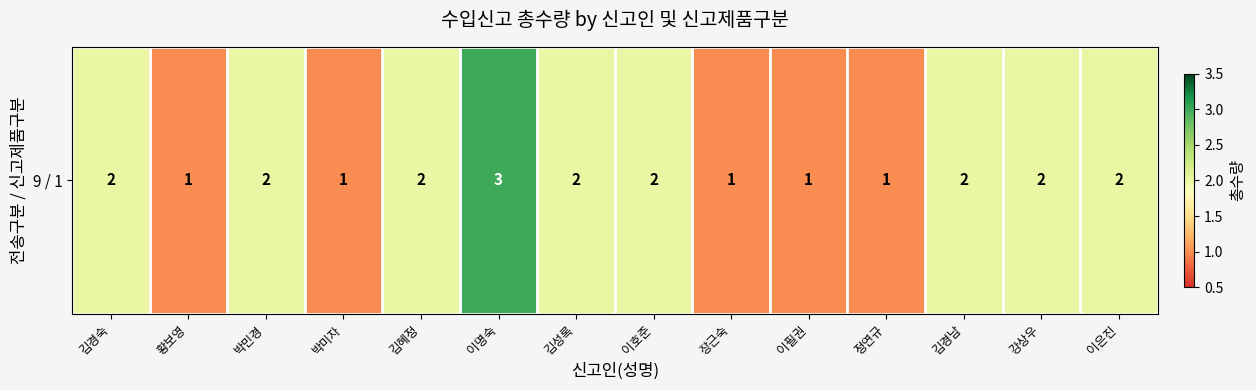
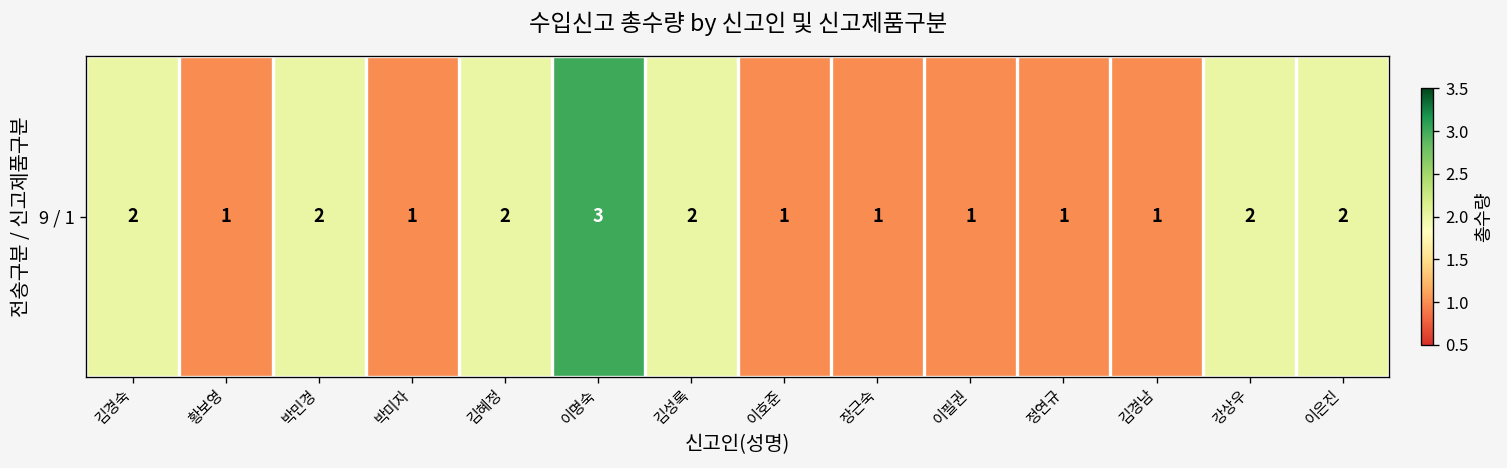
9 / 1, 이호준: 2 -> 1
9 / 1, 김경남: 2 -> 1
